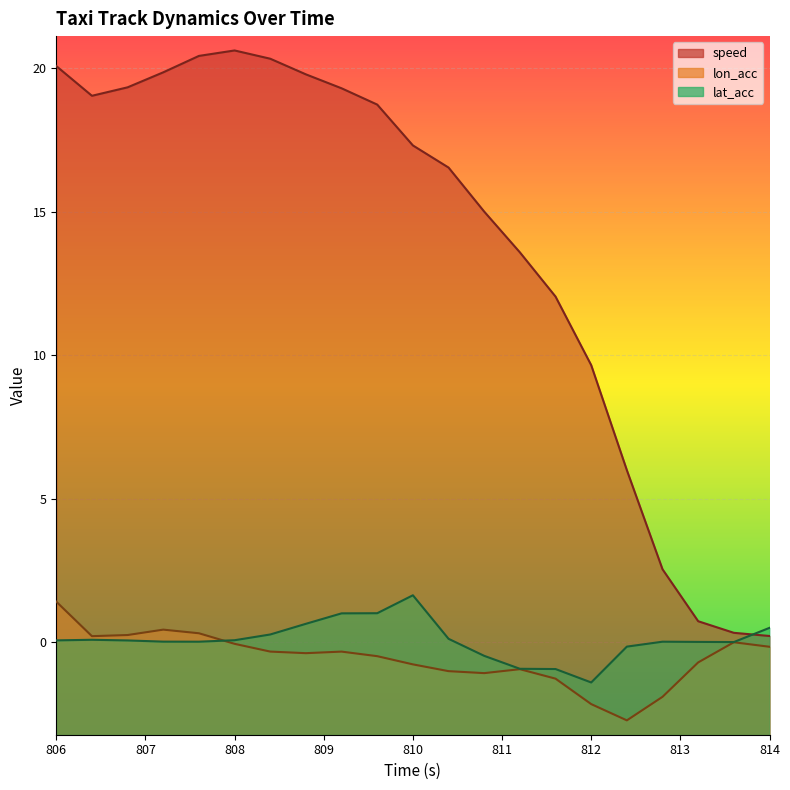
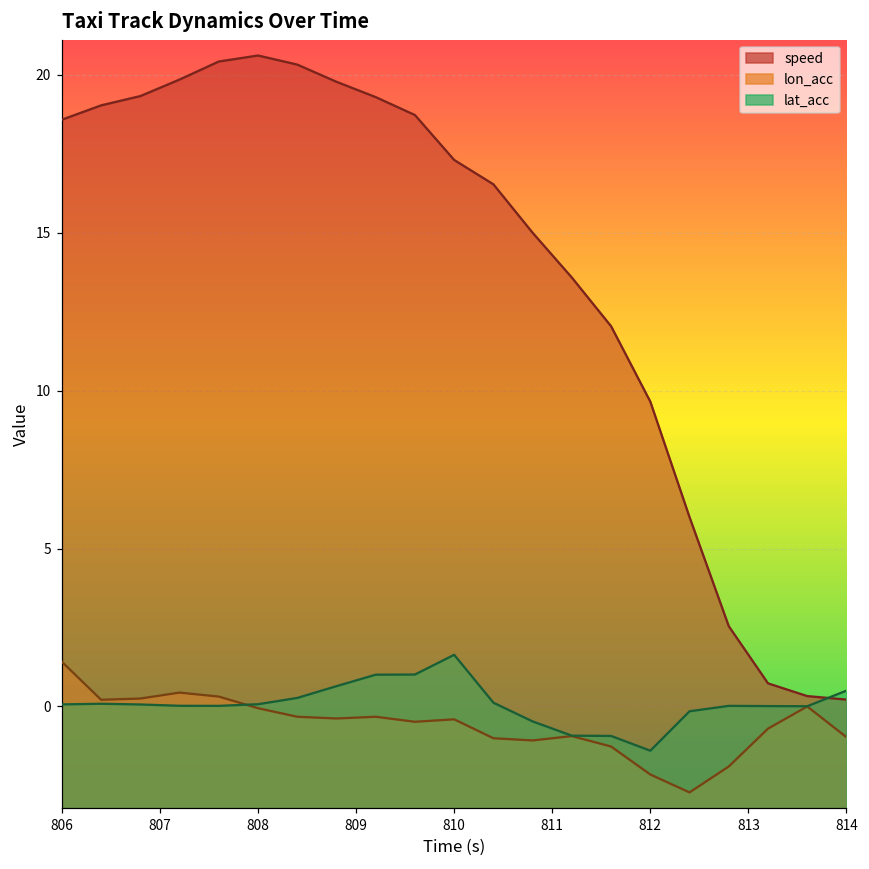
speed, 806: 20.1 -> 18.6
lon_acc, 810: -0.8 -> -0.4
lon_acc, 814: -0.2 -> -1.0
